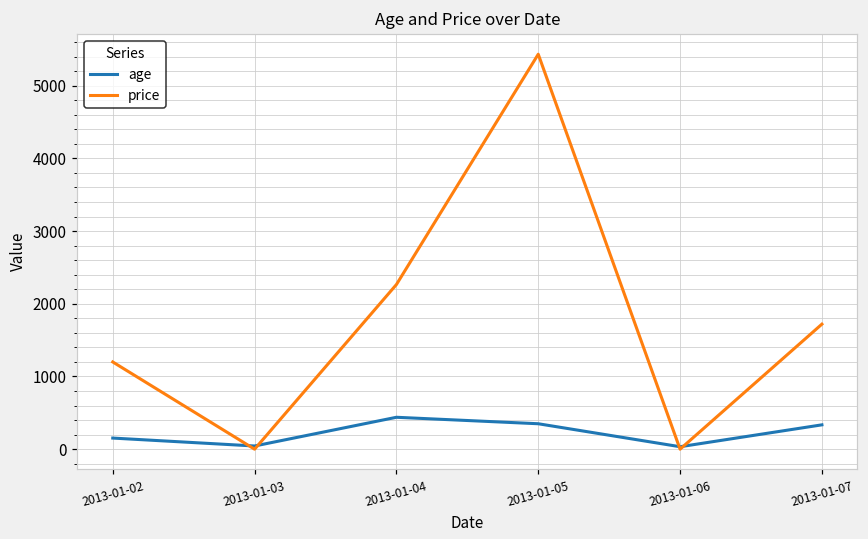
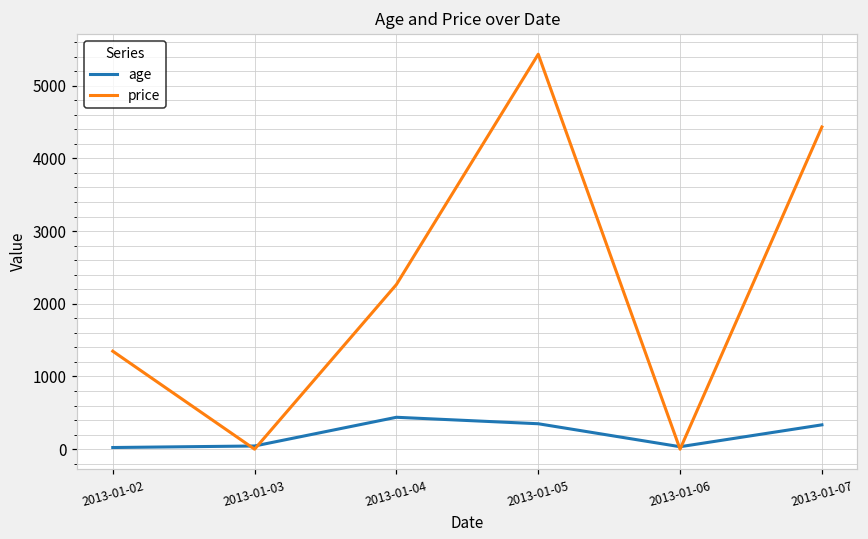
age, 2013-01-02: 200 -> 0
price, 2013-01-02: 1200 -> 1300
price, 2013-01-07: 1700 -> 4400
